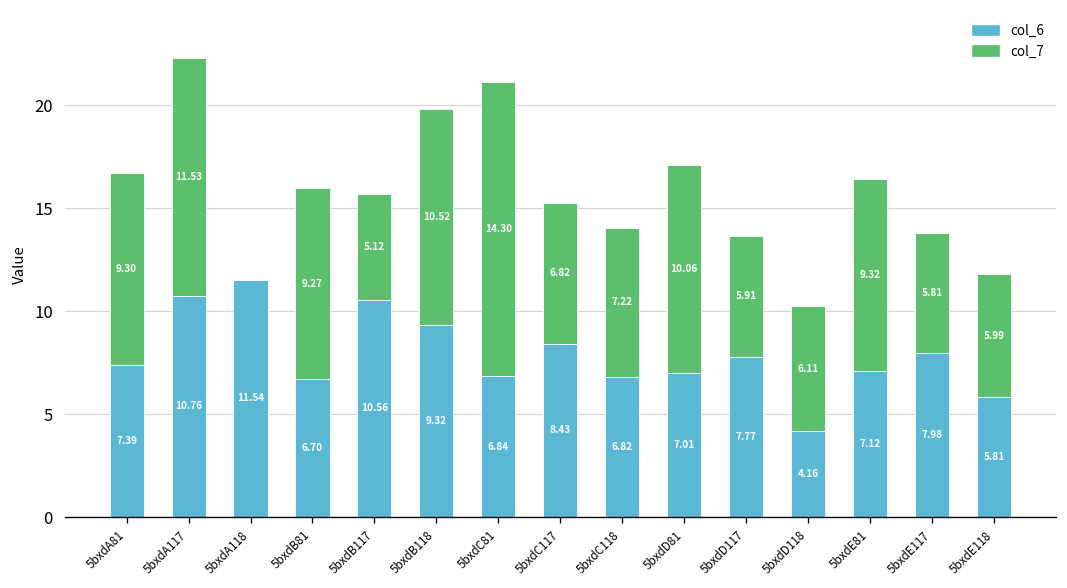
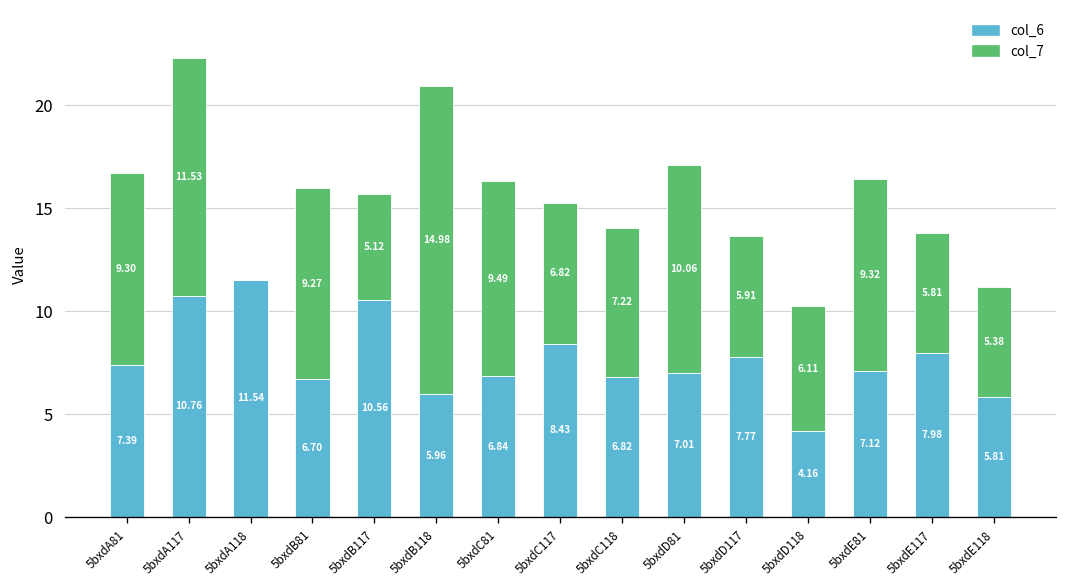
col_6, 5bxdB118: 9.32 -> 5.96
col_7, 5bxdB118: 10.52 -> 14.98
col_7, 5bxdC81: 14.30 -> 9.49
col_7, 5bxdE118: 5.99 -> 5.38
